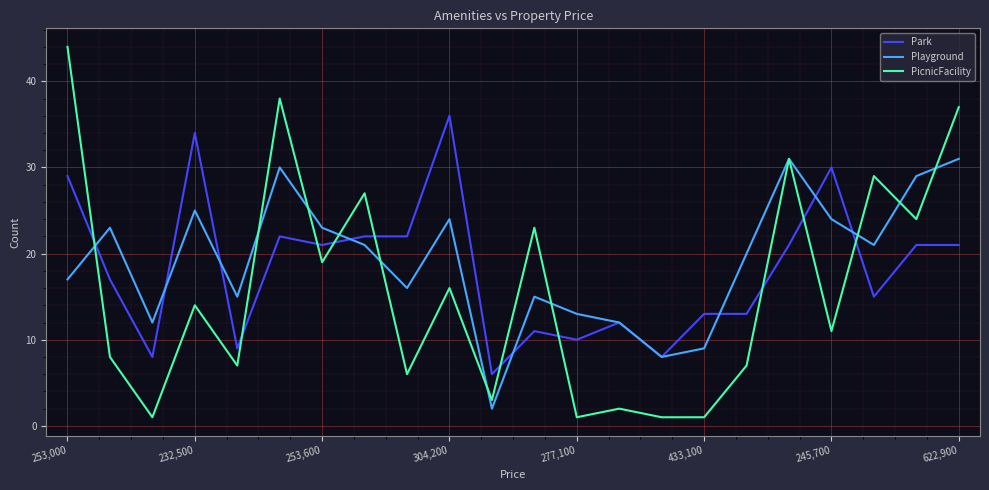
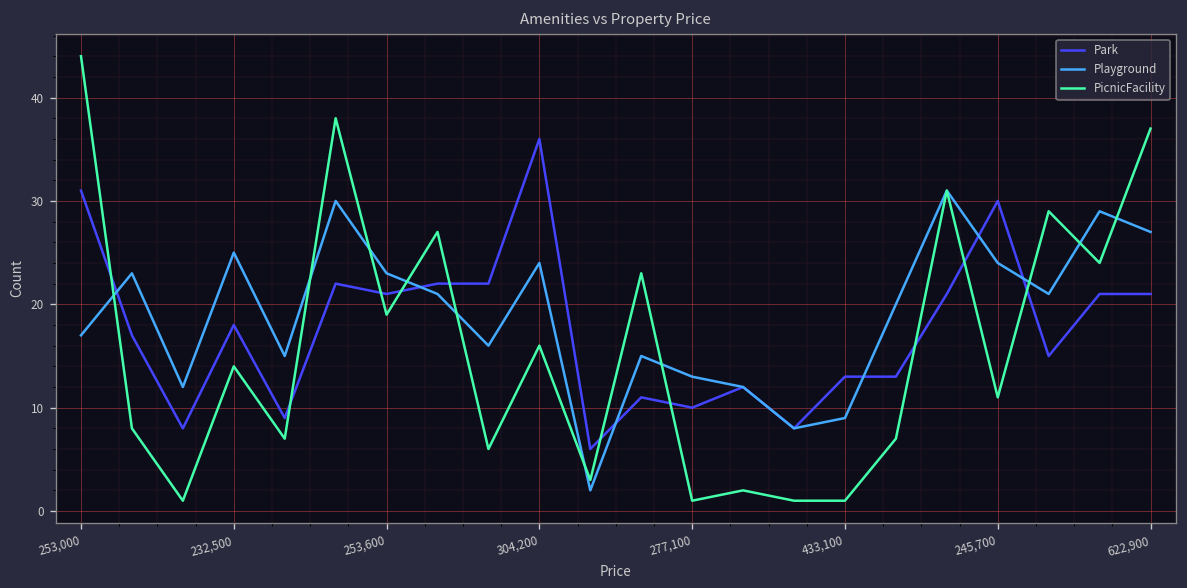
Park, 253,000: 29 -> 31
Park, 232,500: 34 -> 18
Playground, 622,900: 31 -> 27
